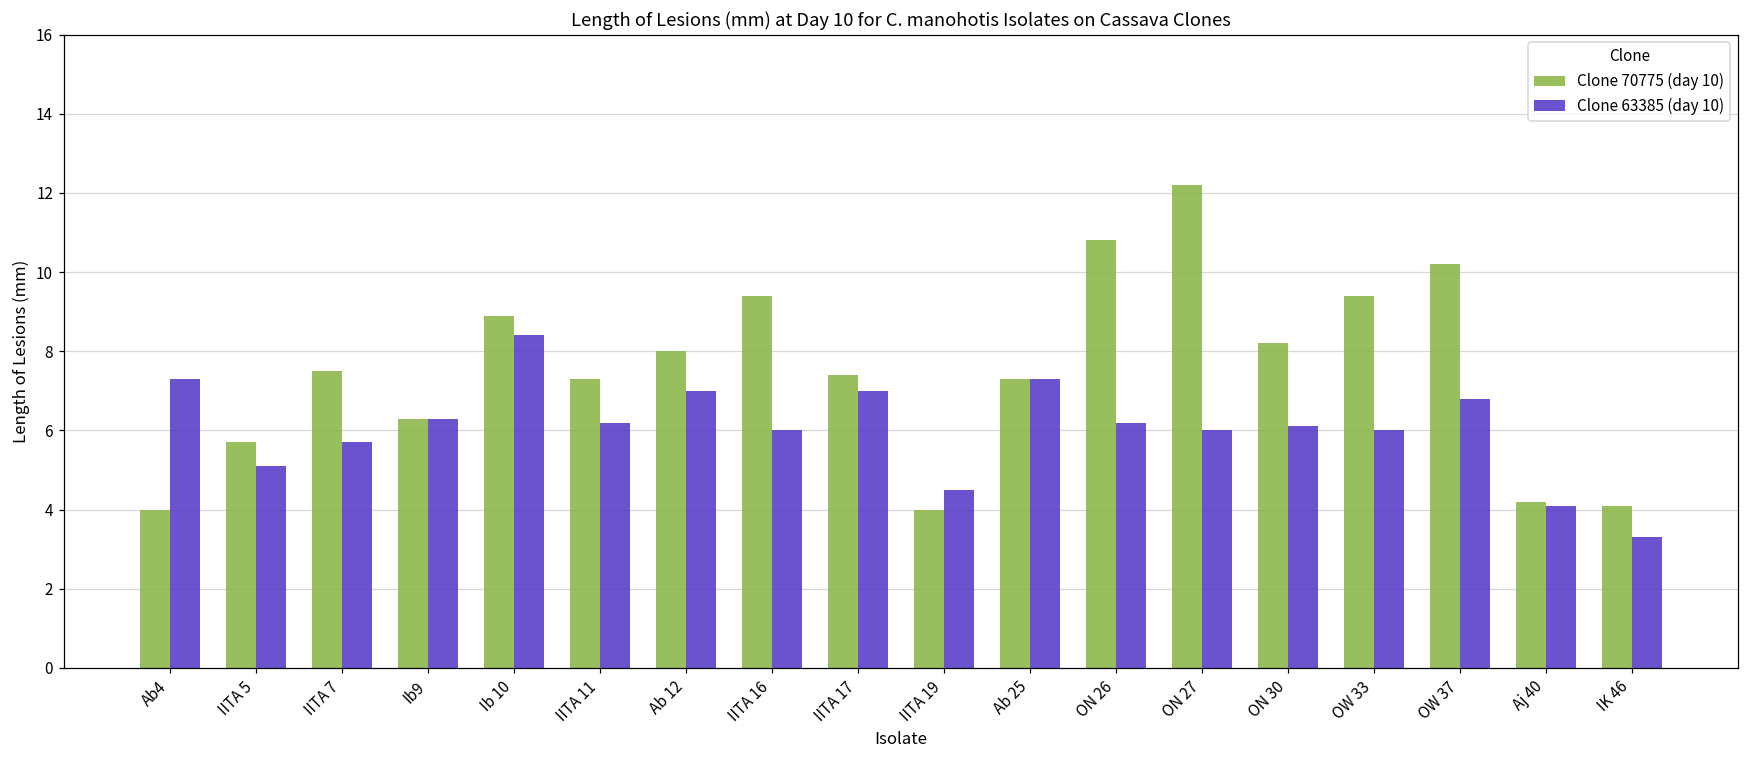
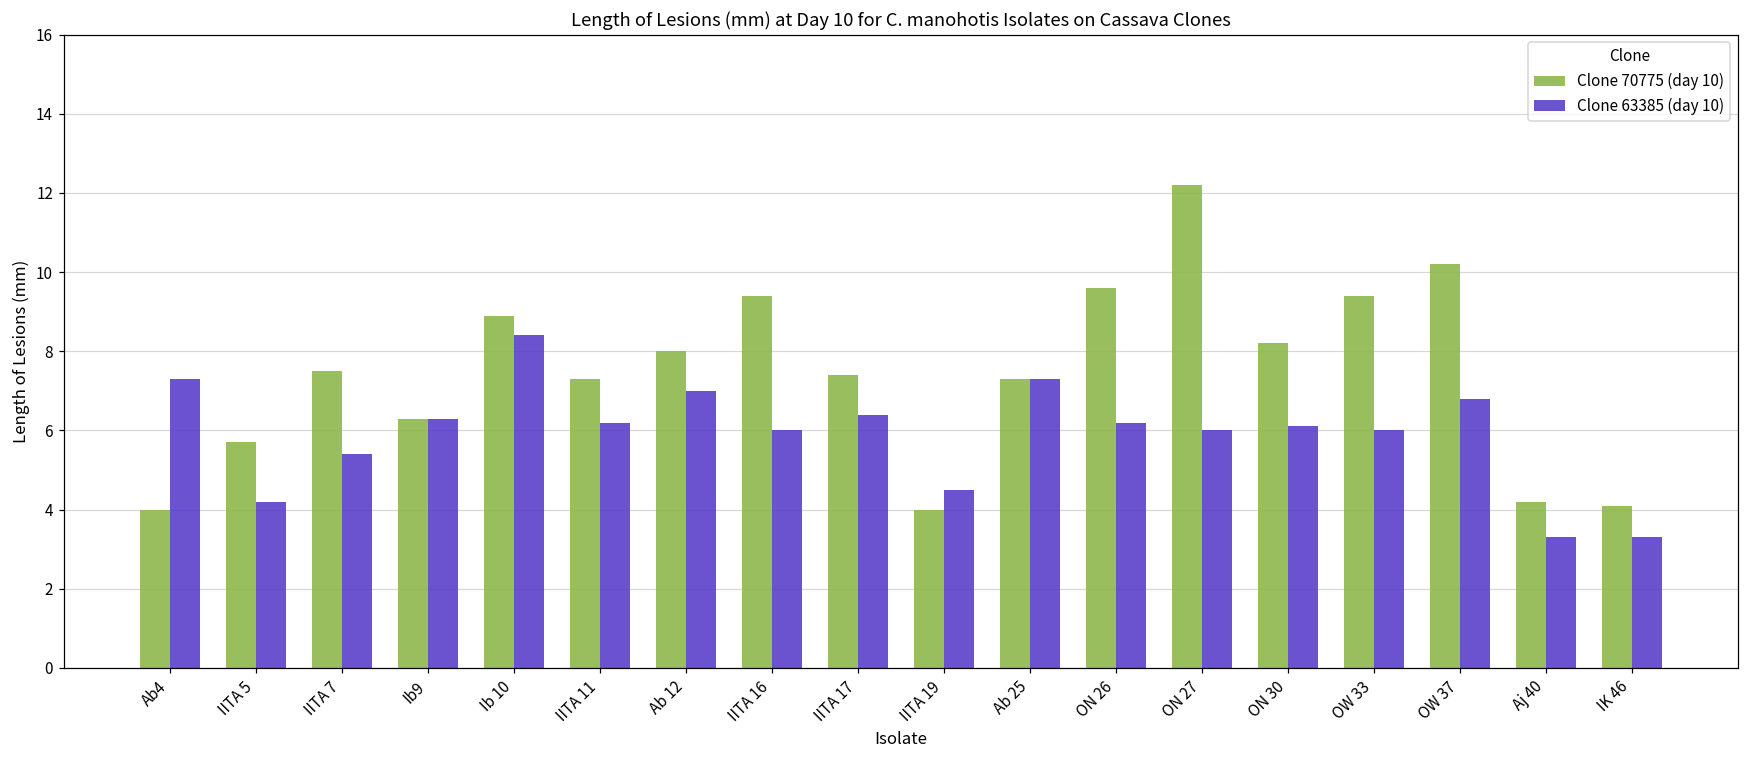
Clone 63385 (day 10), IITA 5: 5.1 -> 4.2
Clone 63385 (day 10), IITA 7: 5.7 -> 5.4
Clone 63385 (day 10), IITA 17: 7.0 -> 6.4
Clone 70775 (day 10), ON 26: 10.8 -> 9.6
Clone 63385 (day 10), Aj 40: 4.1 -> 3.3
